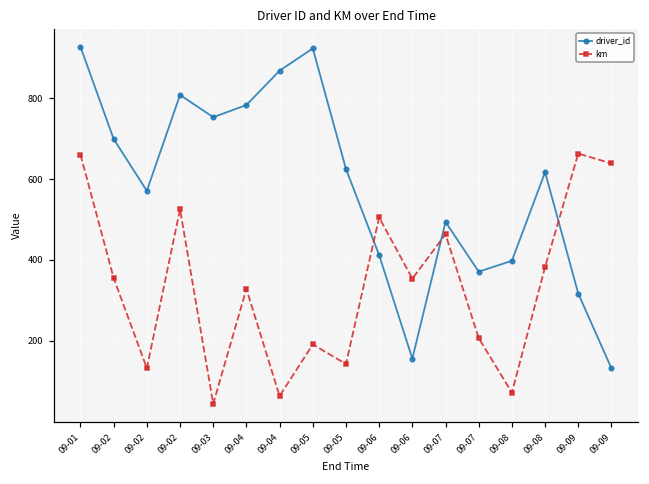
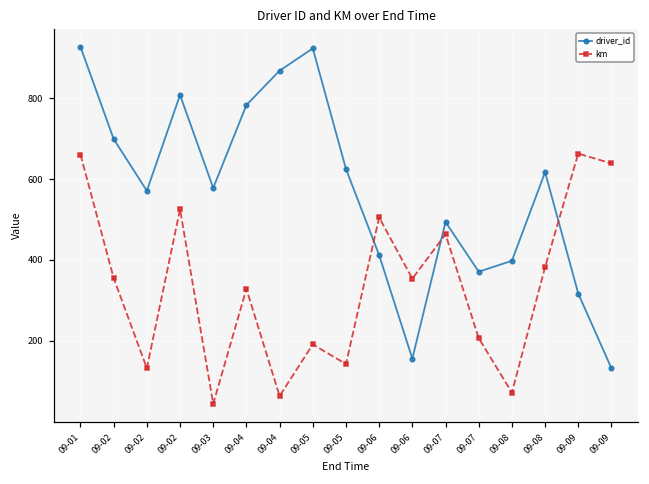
driver_id, 09-03: 750 -> 580
